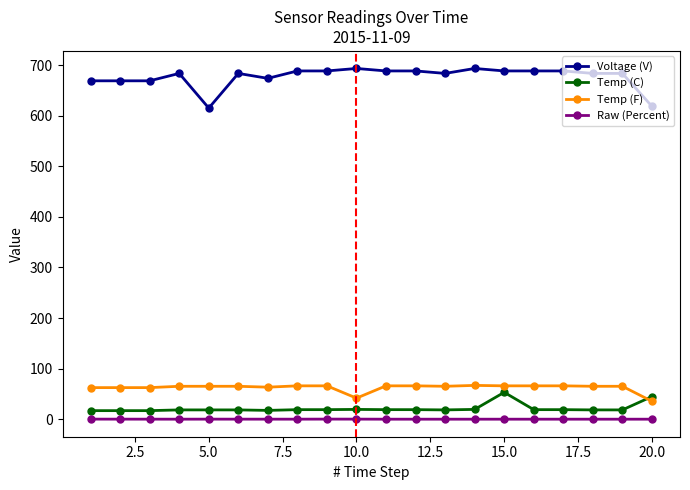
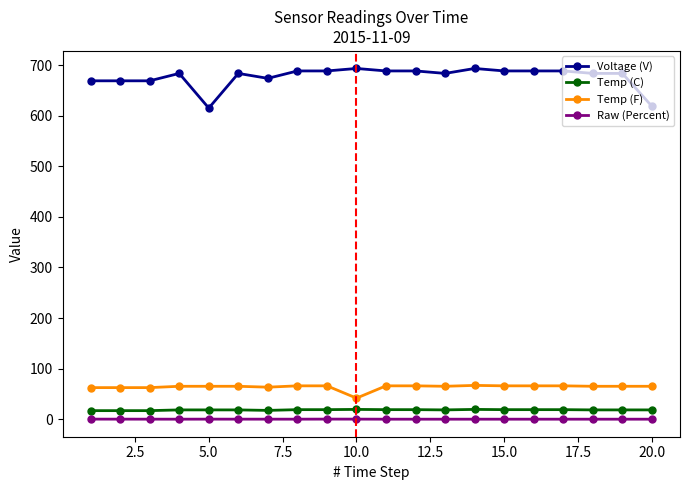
Temp (C), 15.0: 50 -> 20
Temp (C), 20.0: 40 -> 20
Temp (F), 20.0: 40 -> 70
